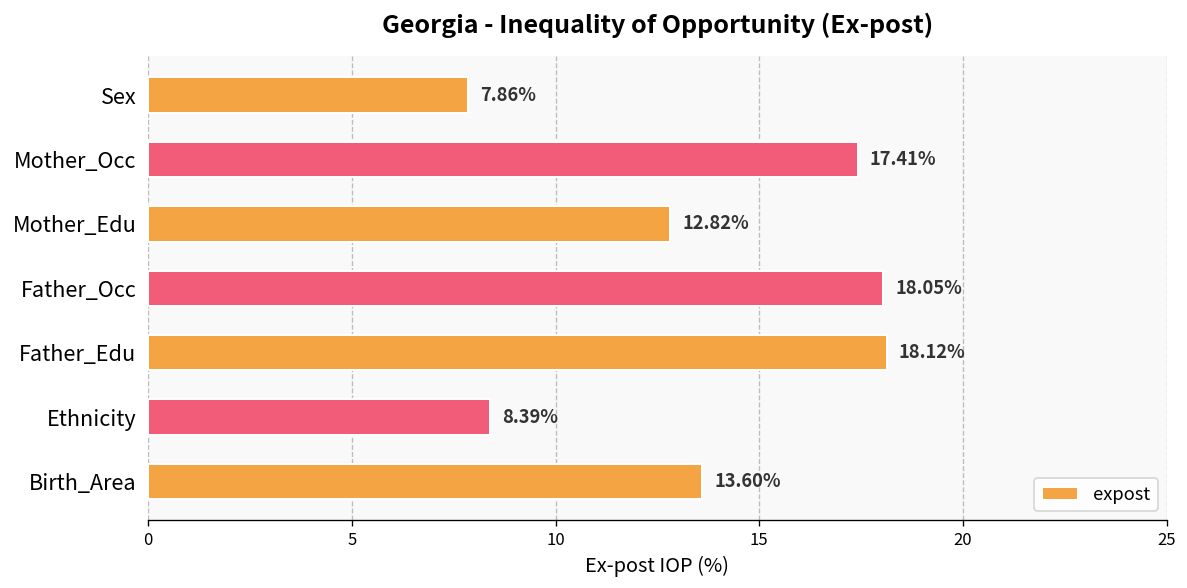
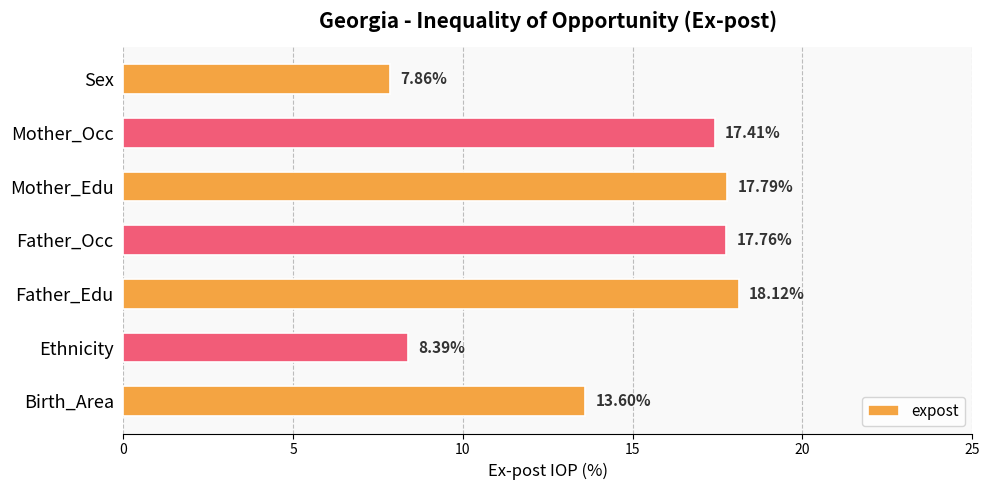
Mother_Edu: 12.82% -> 17.79%
Father_Occ: 18.05% -> 17.76%
